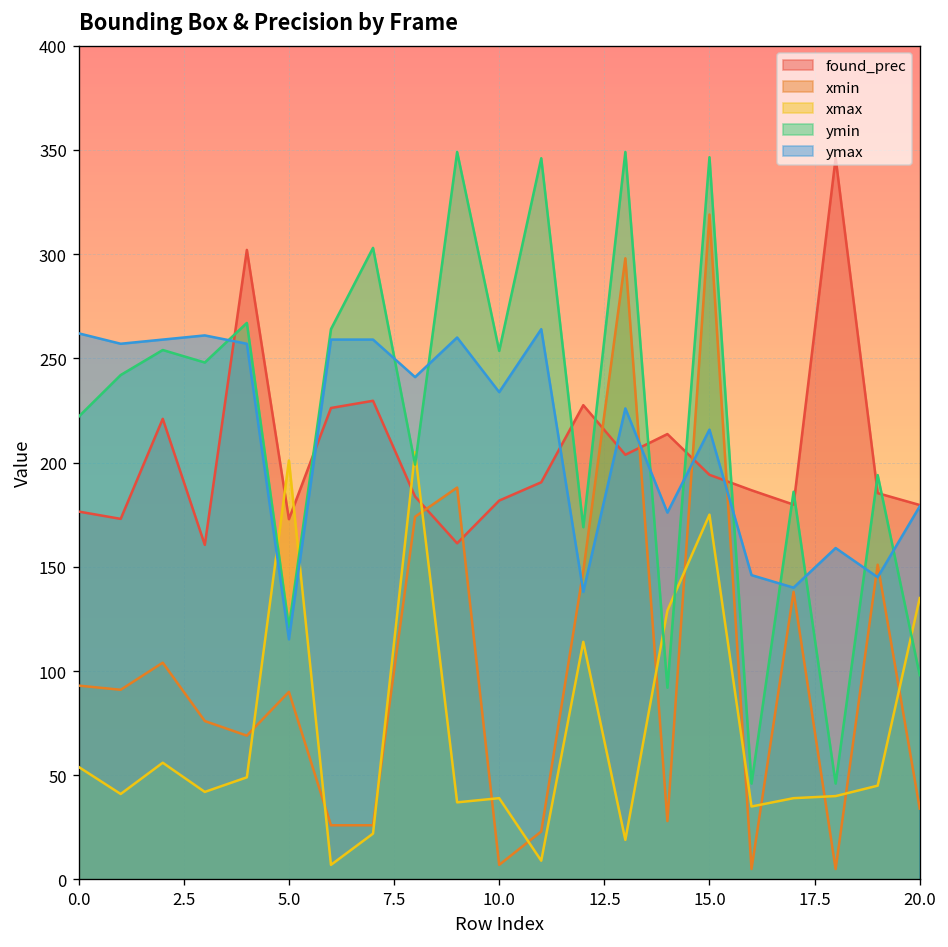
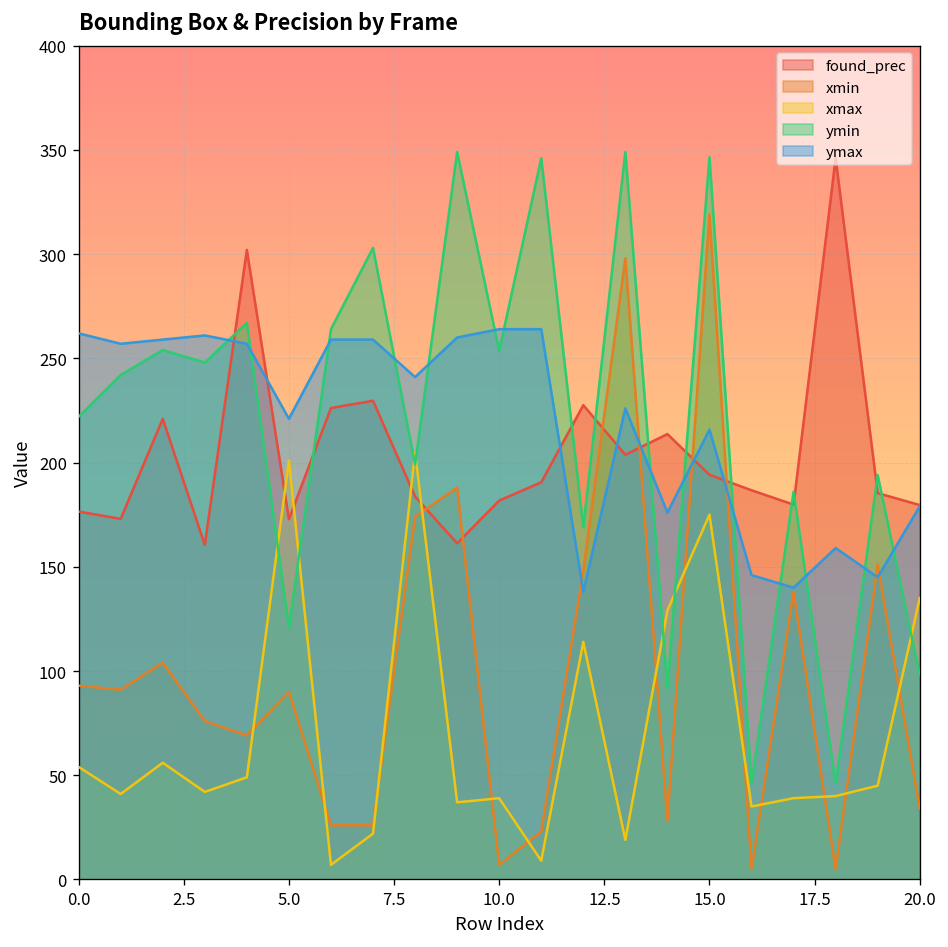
ymax, 5.0: 115 -> 221
ymax, 10.0: 234 -> 264
